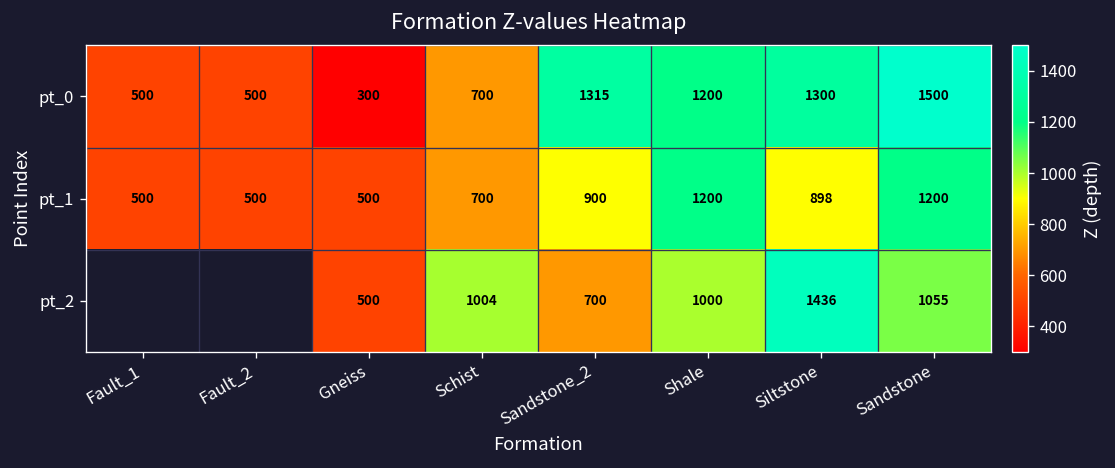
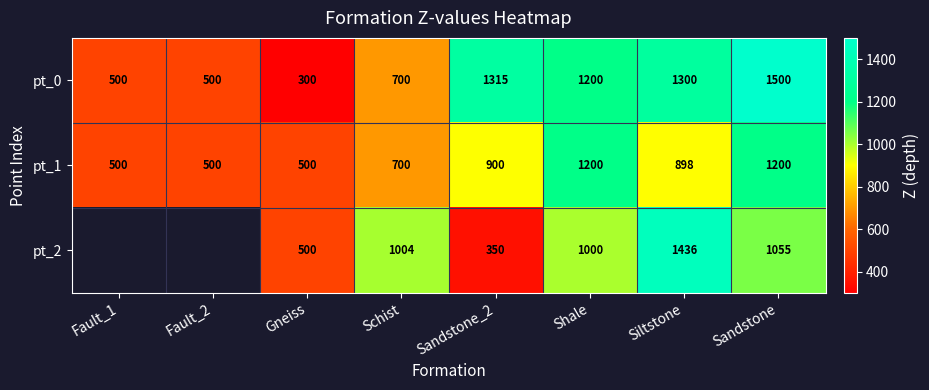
pt_2, Sandstone_2: 700 -> 350
